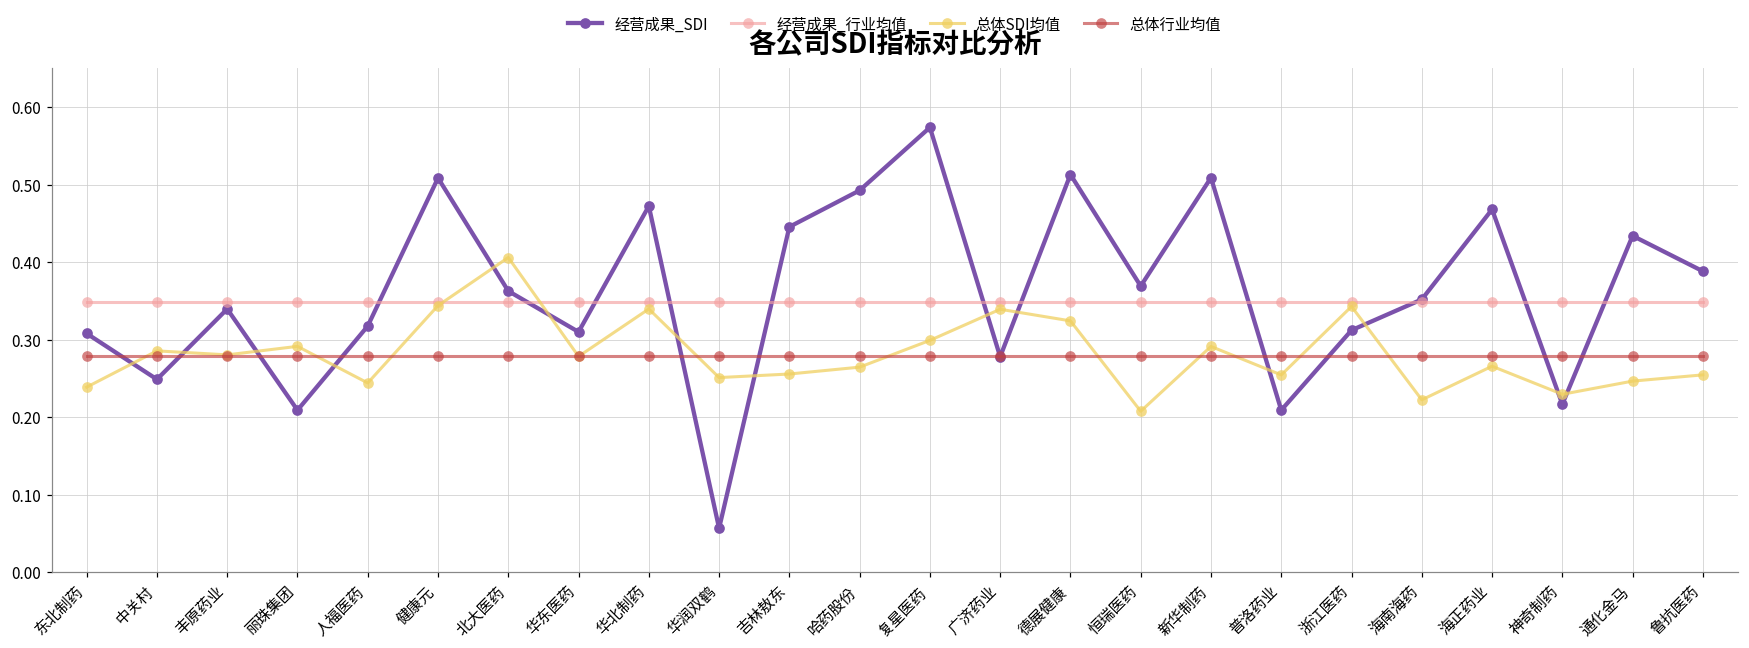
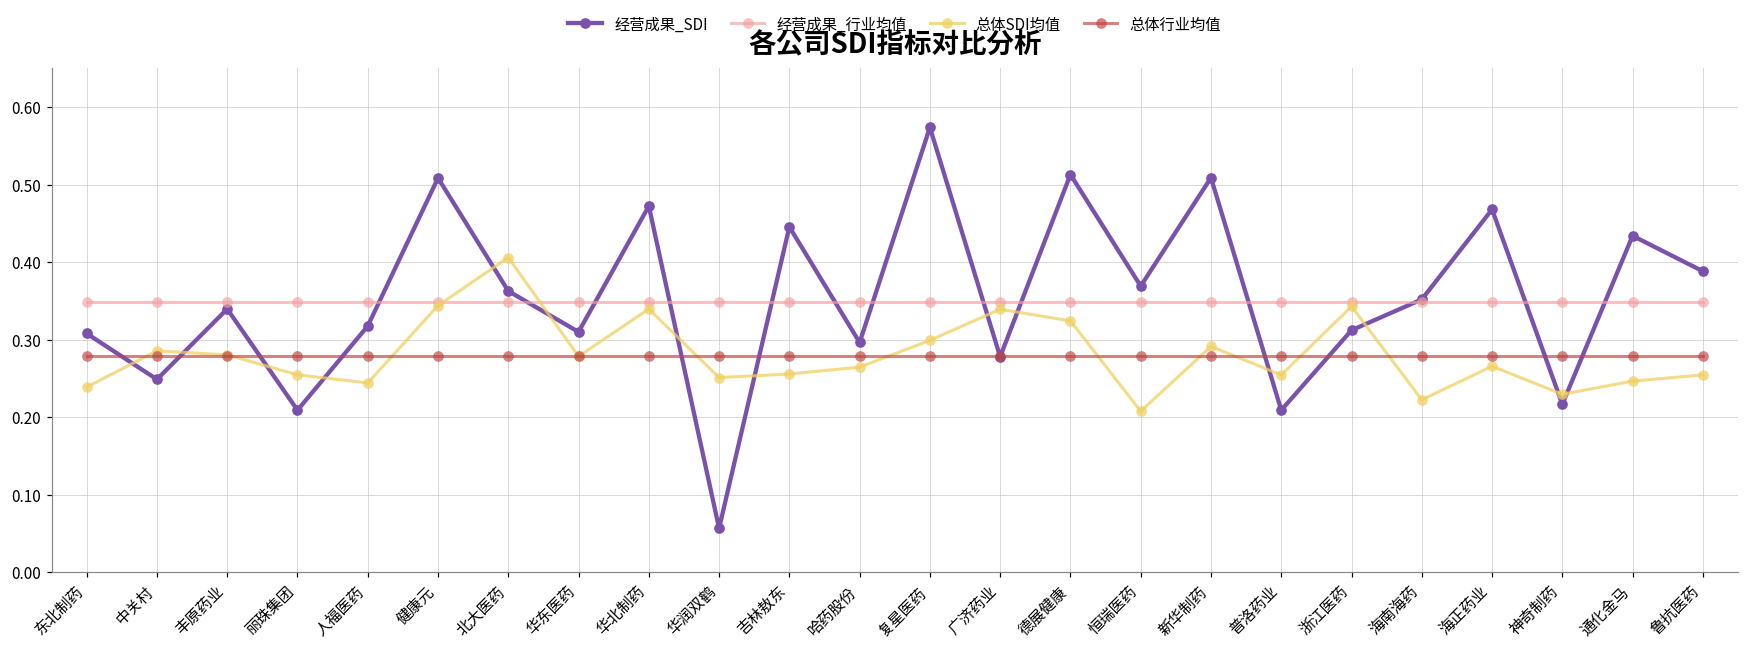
总体SDI均值, 丽珠集团: 0.29 -> 0.25
经营成果_SDI, 哈药股份: 0.49 -> 0.30
